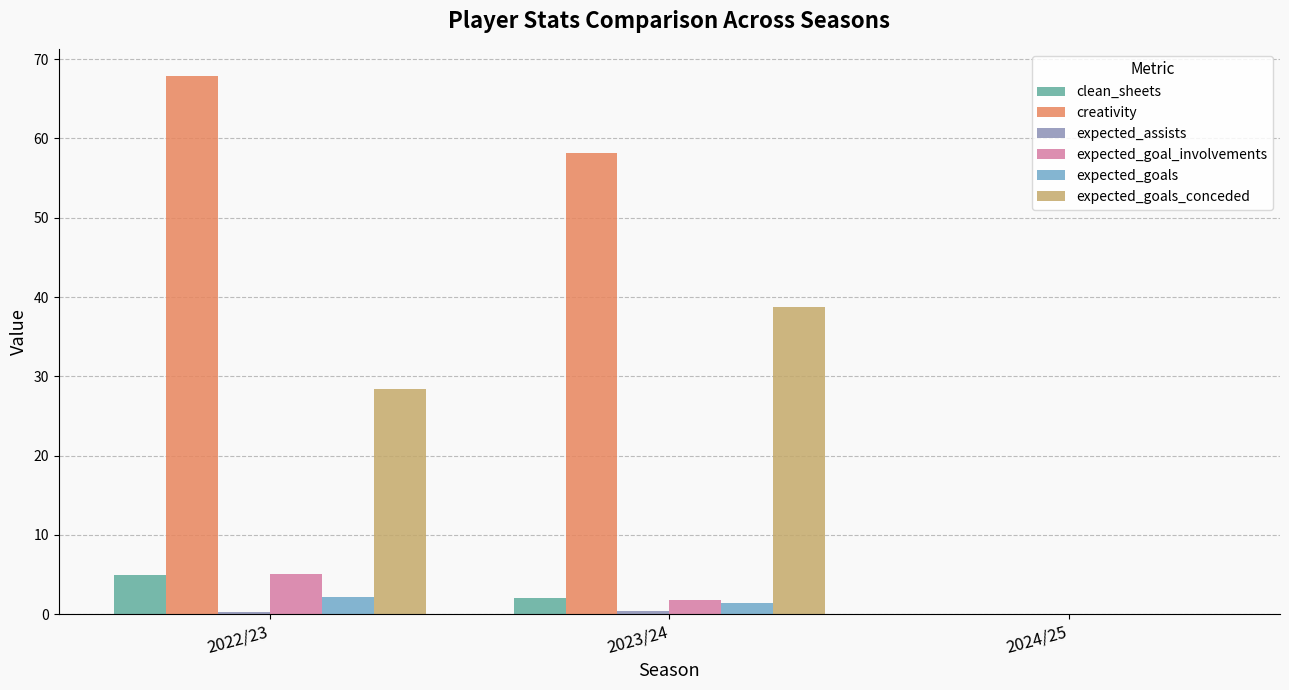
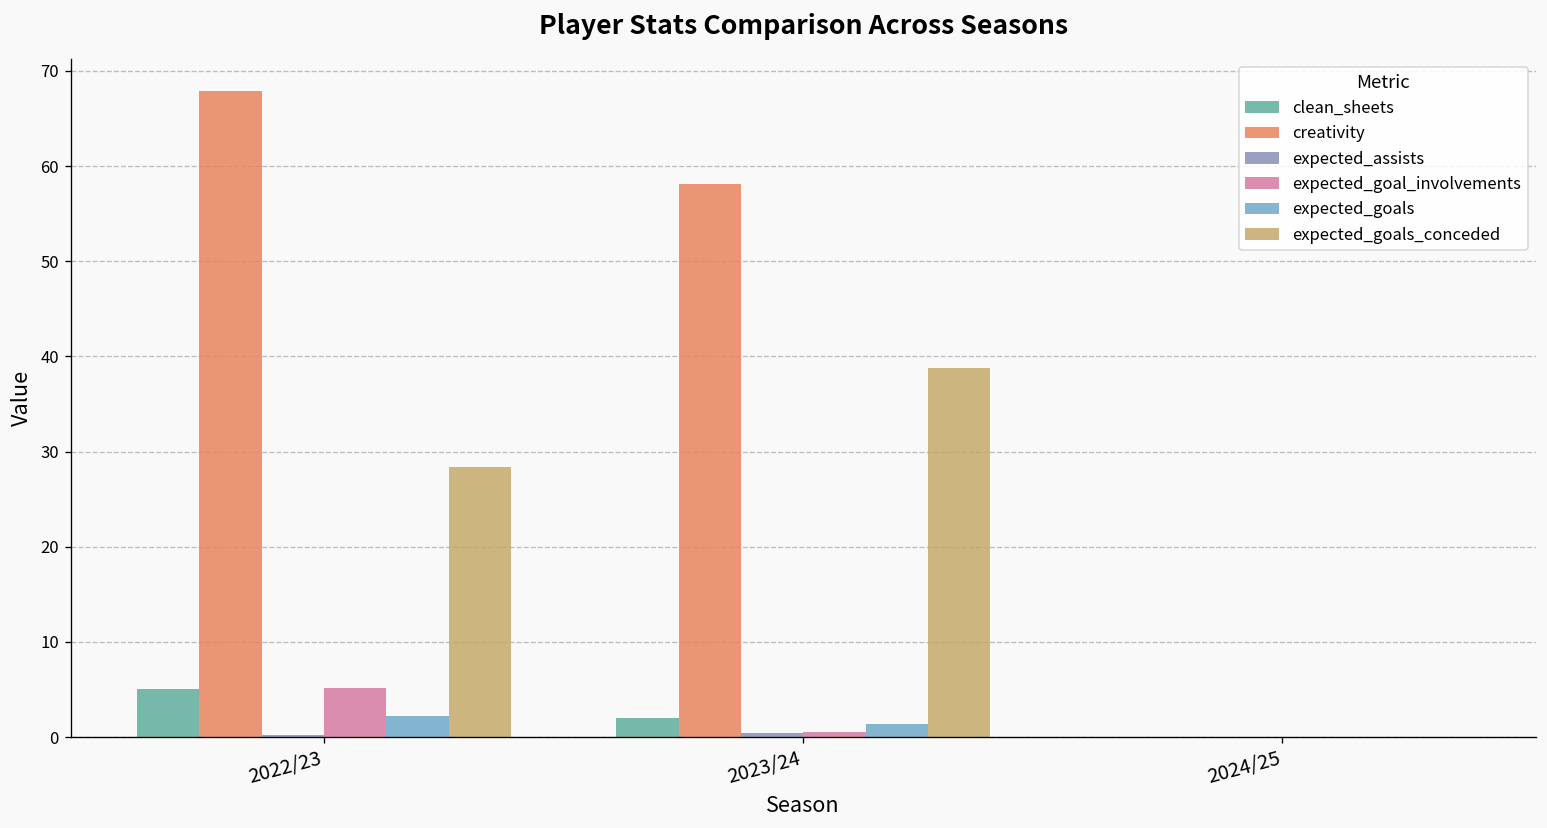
expected_goal_involvements, 2023/24: 2 -> 1
